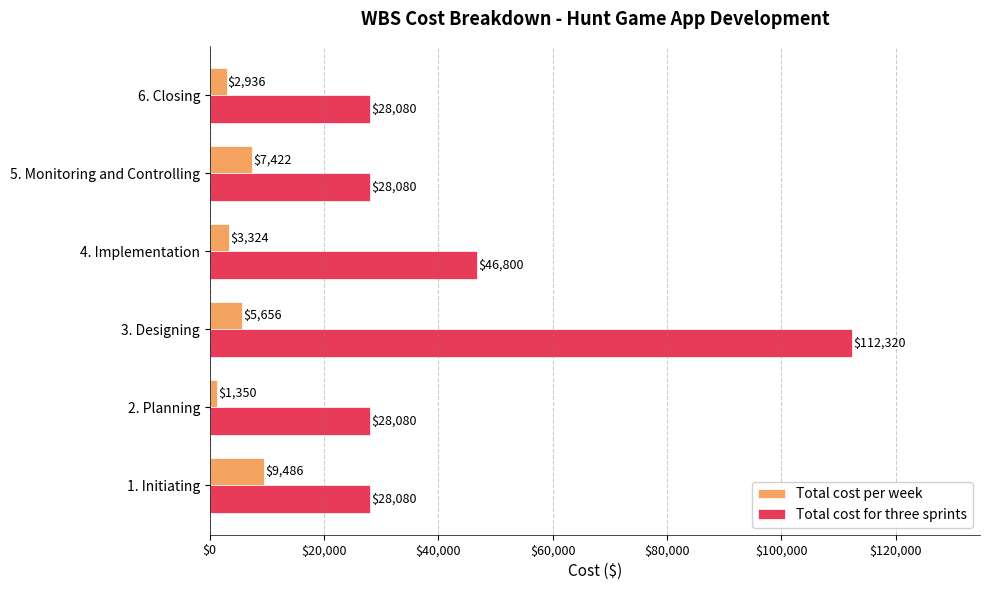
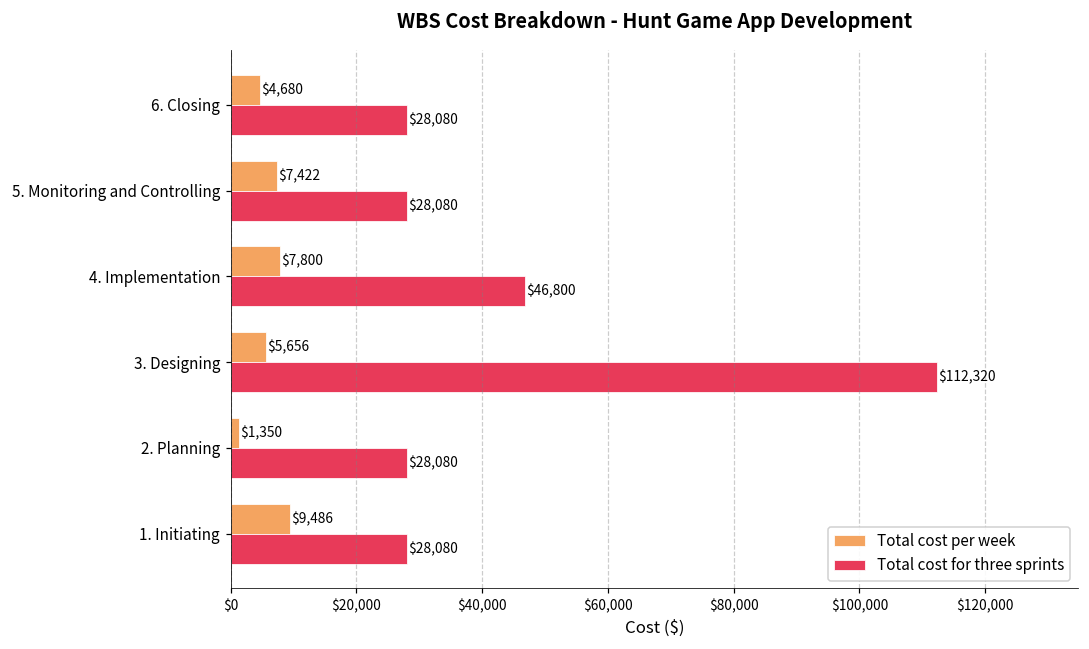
Total cost per week, 6. Closing: $2,936 -> $4,680
Total cost per week, 4. Implementation: $3,324 -> $7,800
